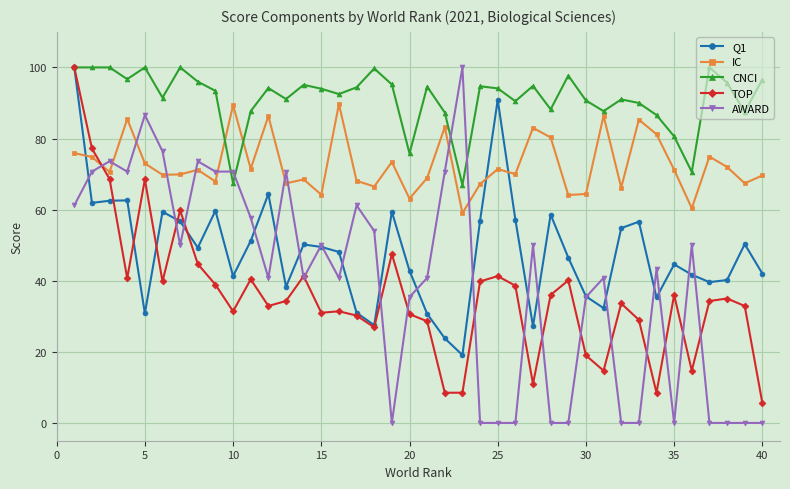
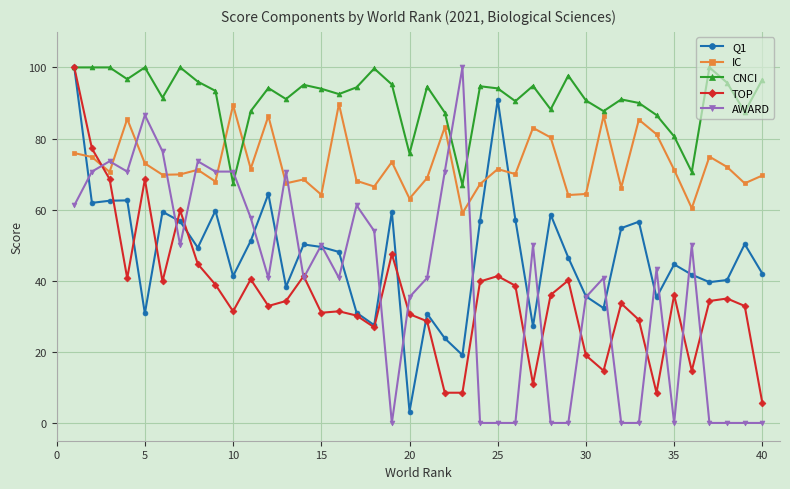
Q1, 20: 43 -> 3
